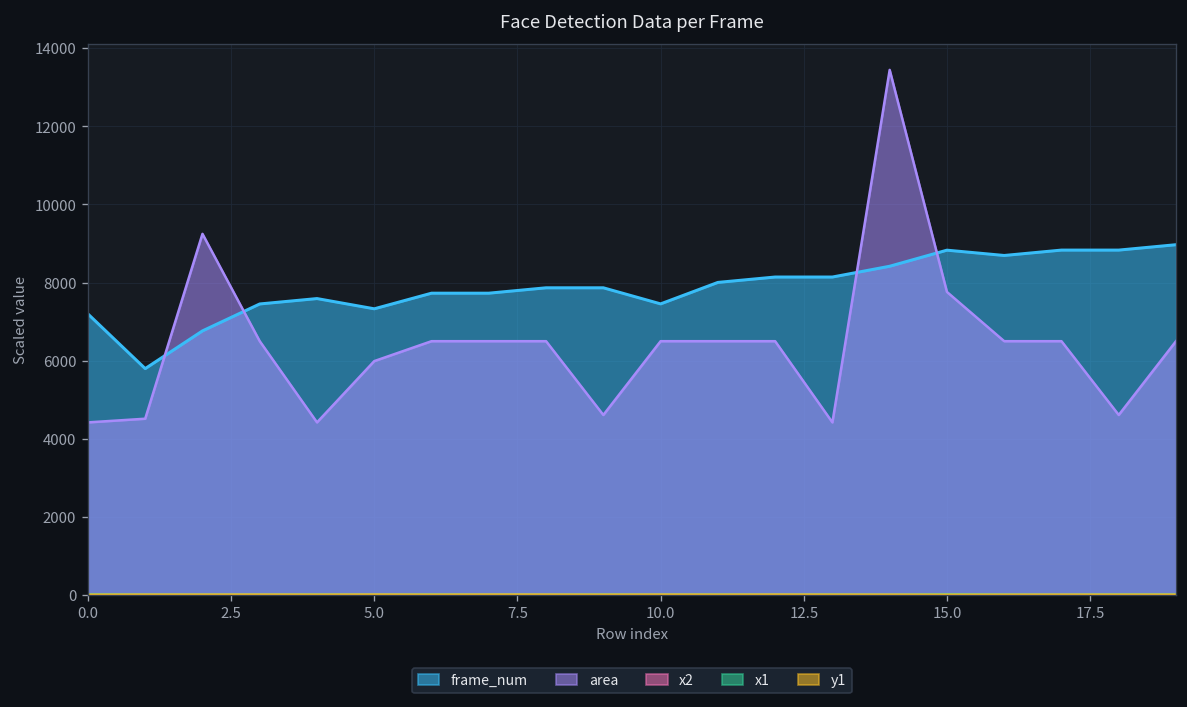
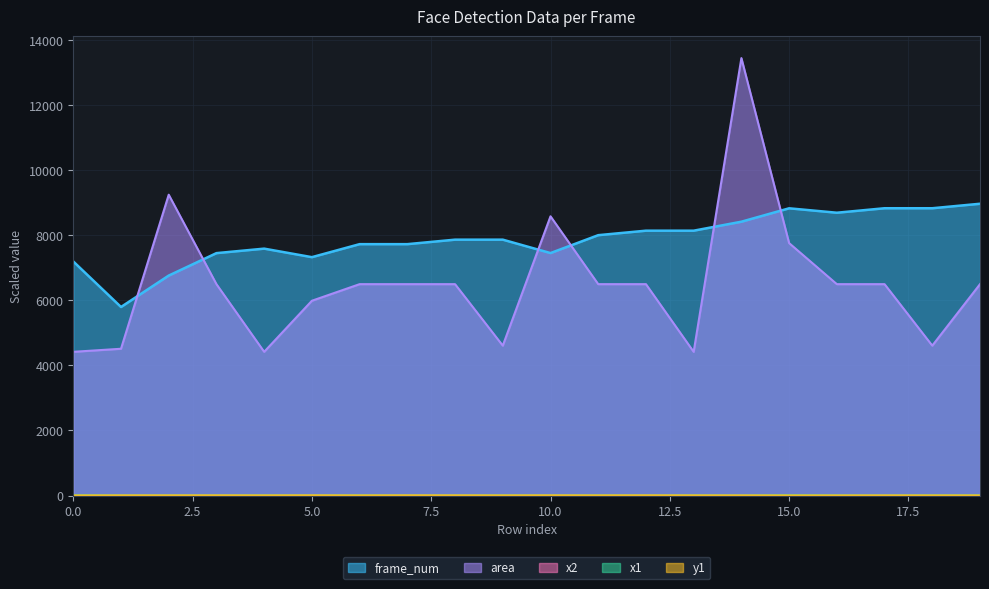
area, 10.0: 6500 -> 8600
